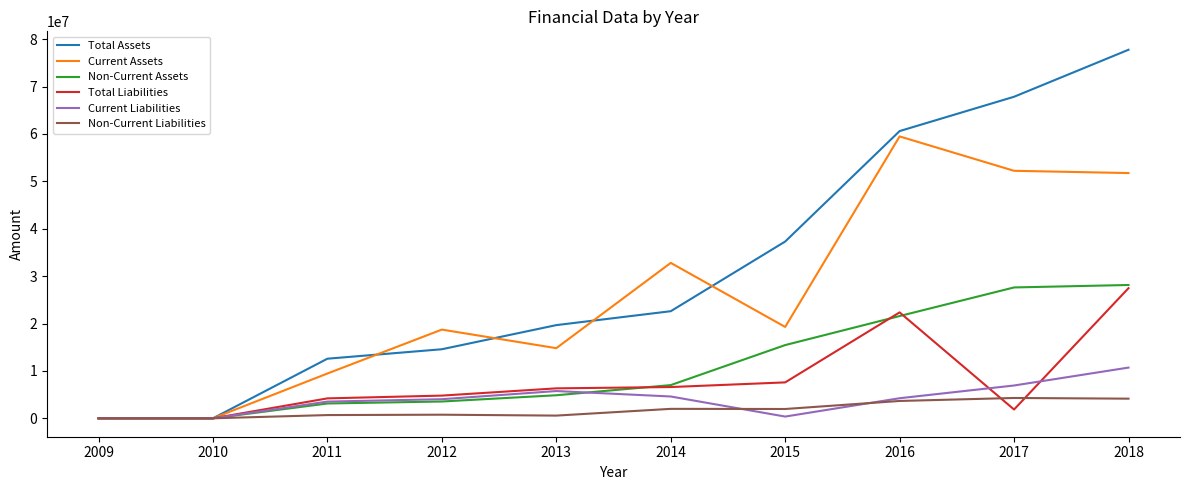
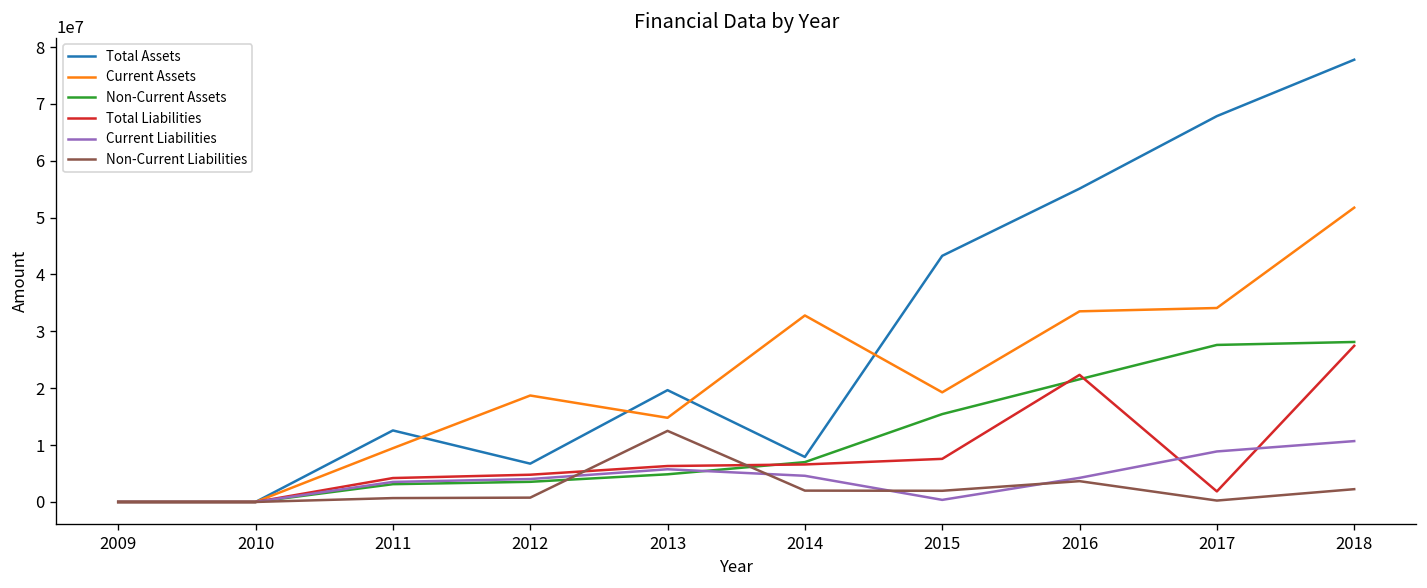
Total Assets, 2012: 15000000 -> 7000000
Non-Current Liabilities, 2013: 1000000 -> 13000000
Total Assets, 2014: 23000000 -> 8000000
Total Assets, 2015: 37000000 -> 43000000
Total Assets, 2016: 61000000 -> 55000000
Current Assets, 2016: 59000000 -> 34000000
Current Assets, 2017: 52000000 -> 34000000
Current Liabilities, 2017: 7000000 -> 9000000
Non-Current Liabilities, 2017: 4000000 -> 0
Non-Current Liabilities, 2018: 4000000 -> 2000000
